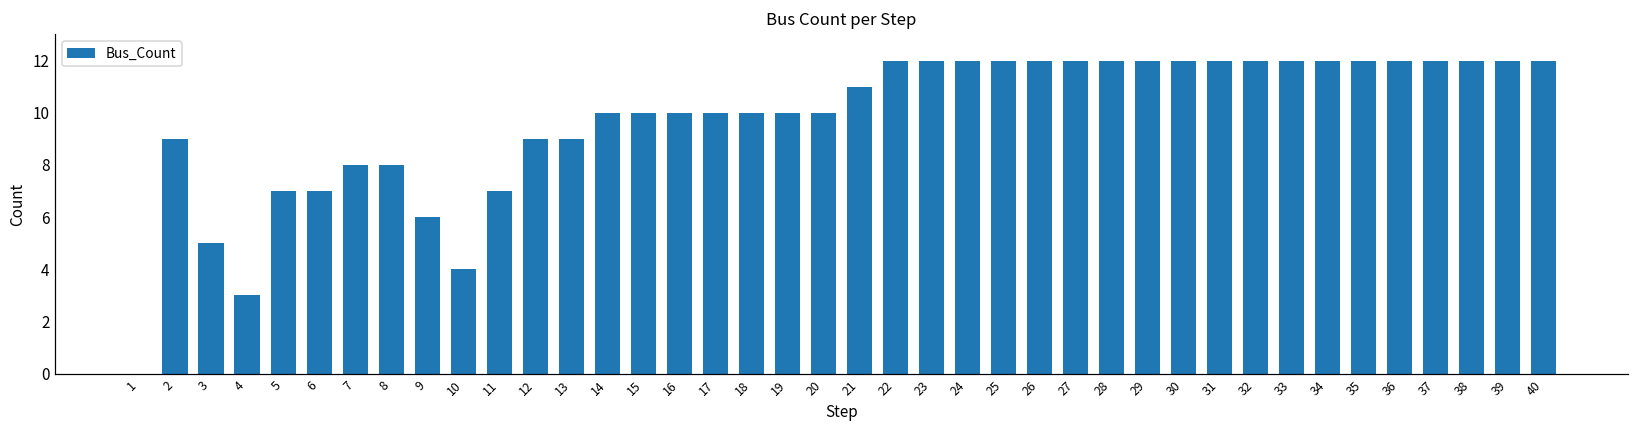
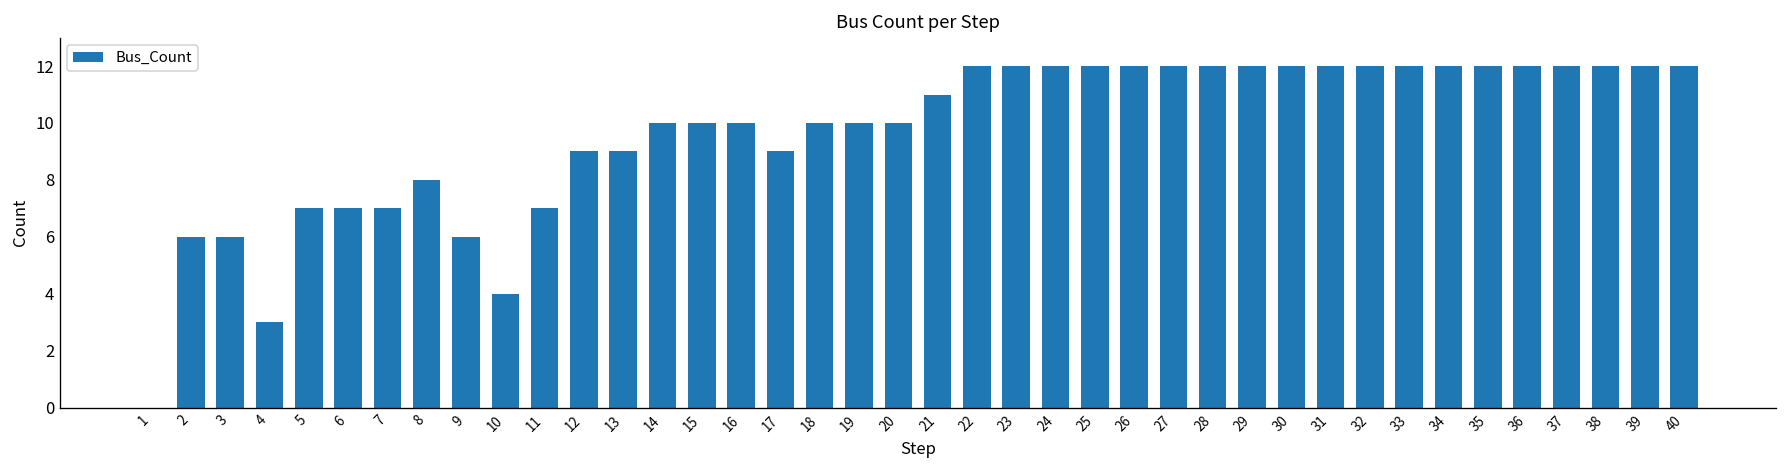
2: 9 -> 6
3: 5 -> 6
7: 8 -> 7
17: 10 -> 9
